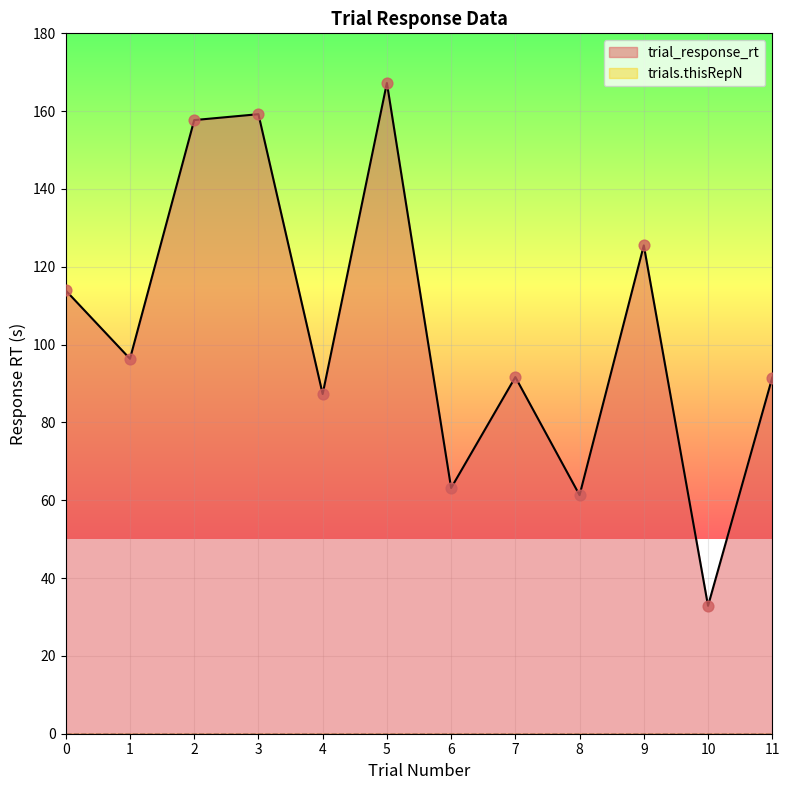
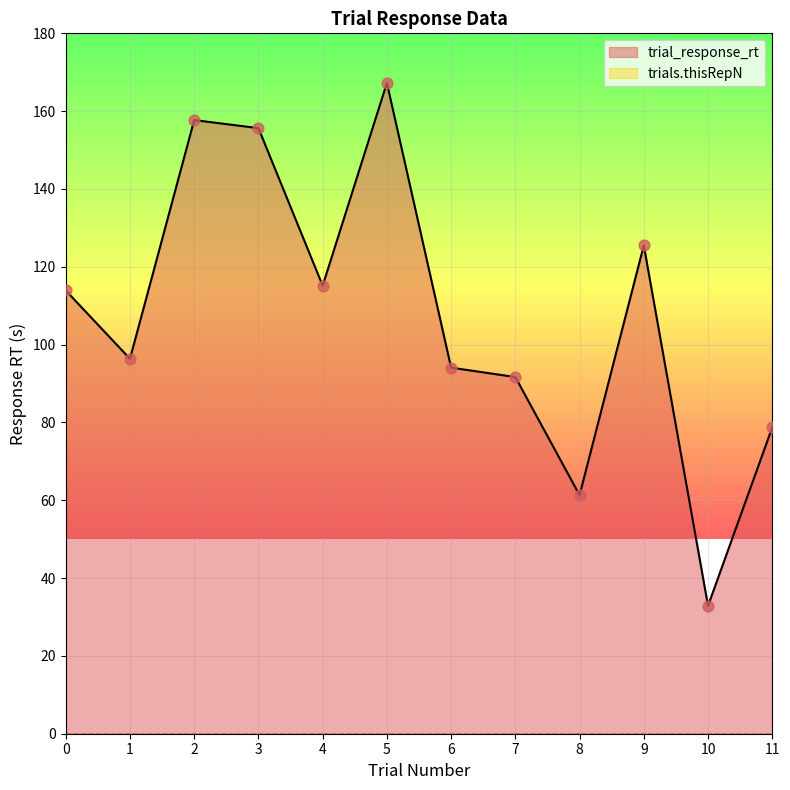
trial_response_rt, 3: 159 -> 156
trial_response_rt, 4: 87 -> 115
trial_response_rt, 6: 63 -> 94
trial_response_rt, 11: 92 -> 79
